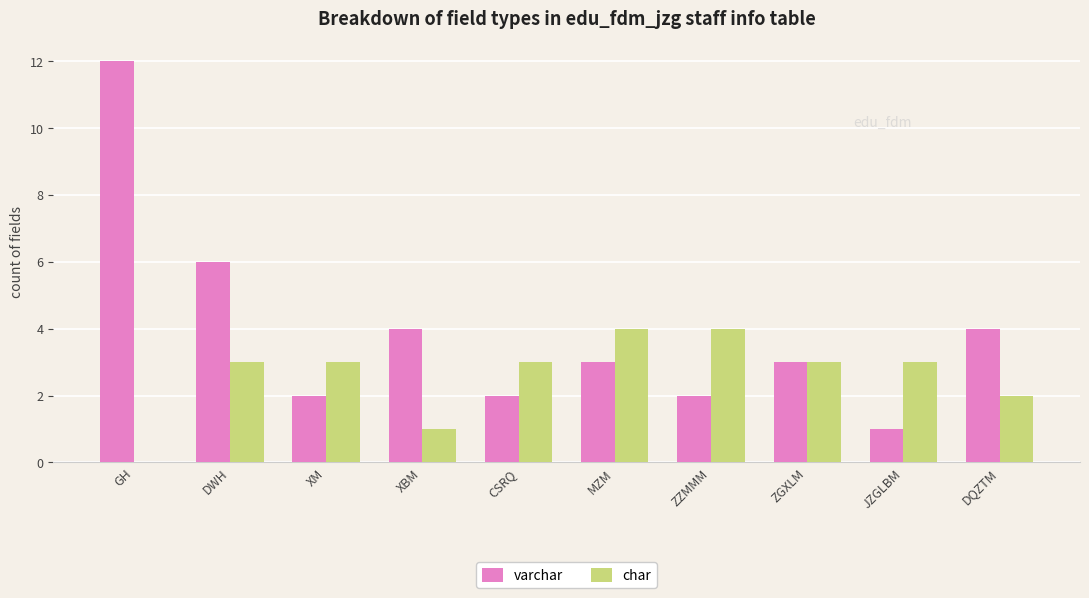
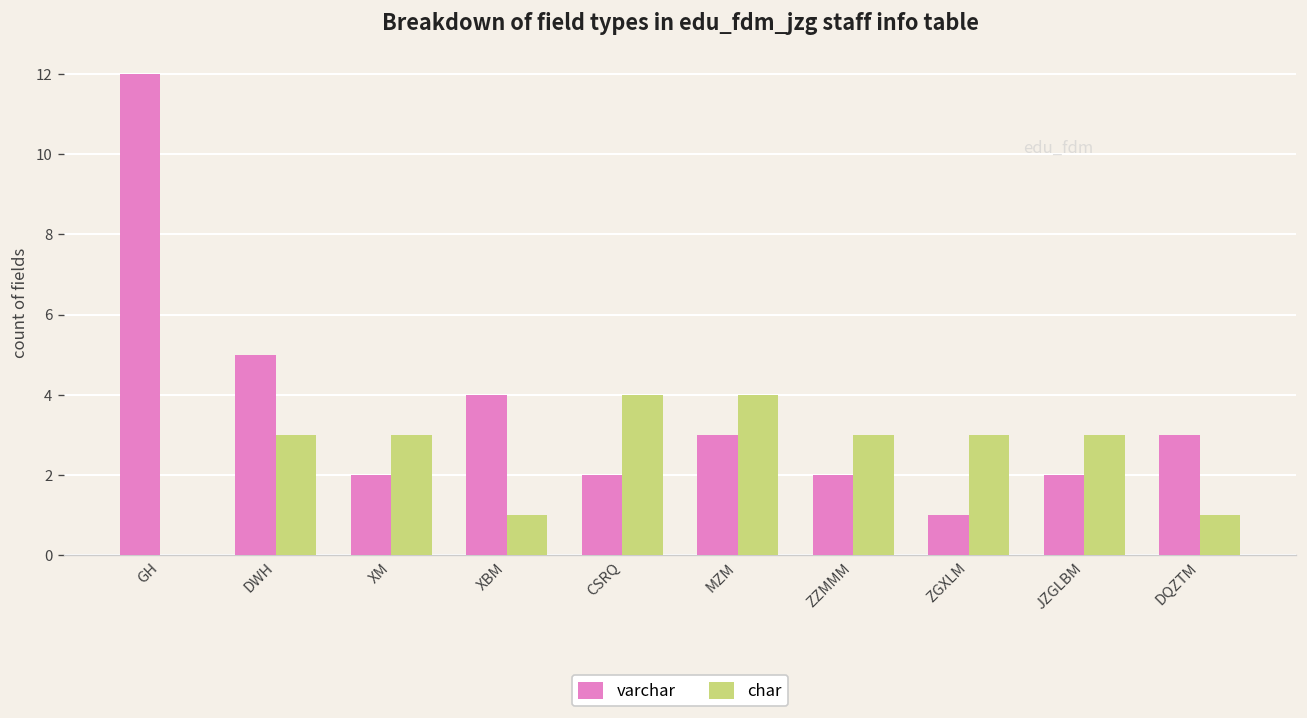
varchar, DWH: 6 -> 5
char, CSRQ: 3 -> 4
char, ZZMMM: 4 -> 3
varchar, ZGXLM: 3 -> 1
varchar, JZGLBM: 1 -> 2
varchar, DQZTM: 4 -> 3
char, DQZTM: 2 -> 1
